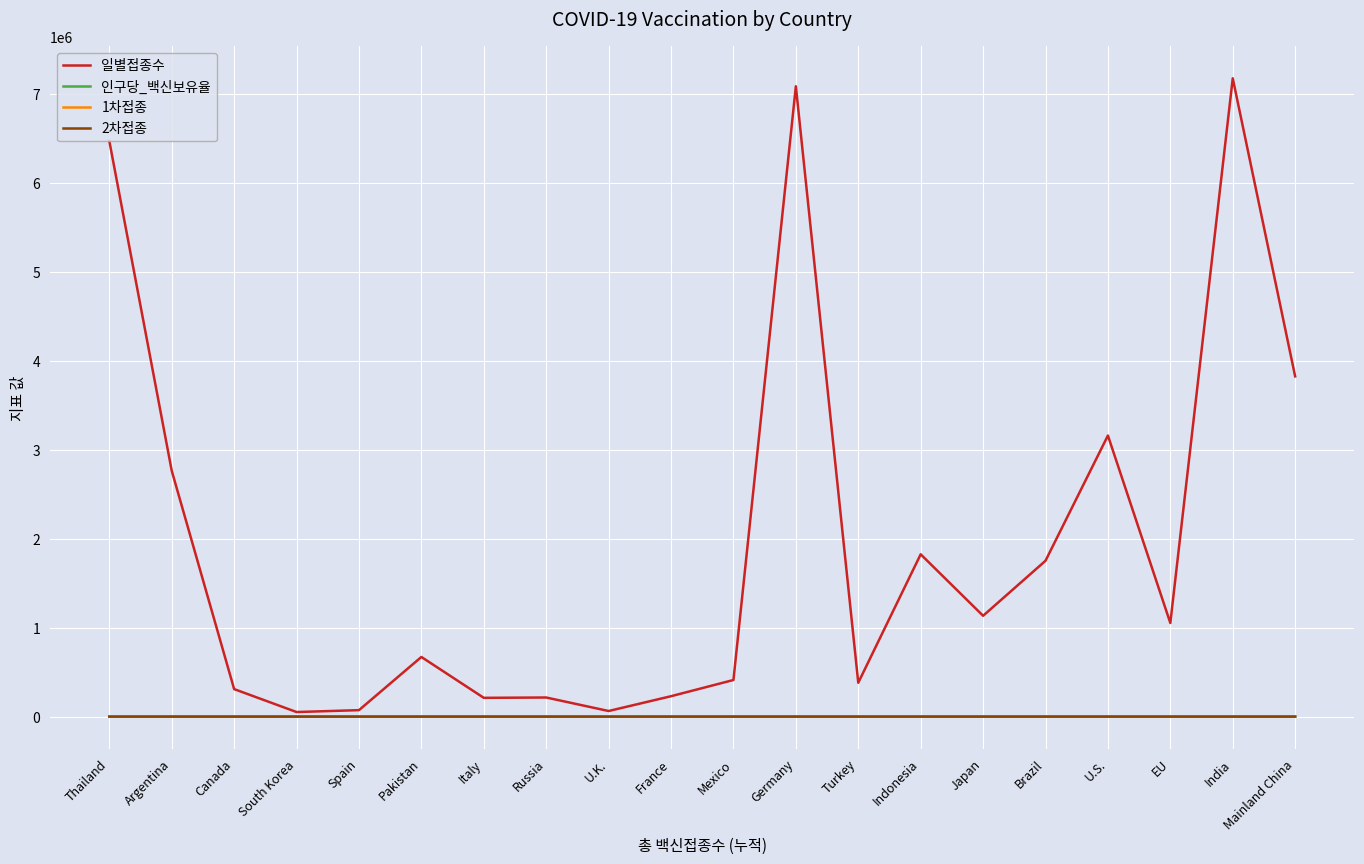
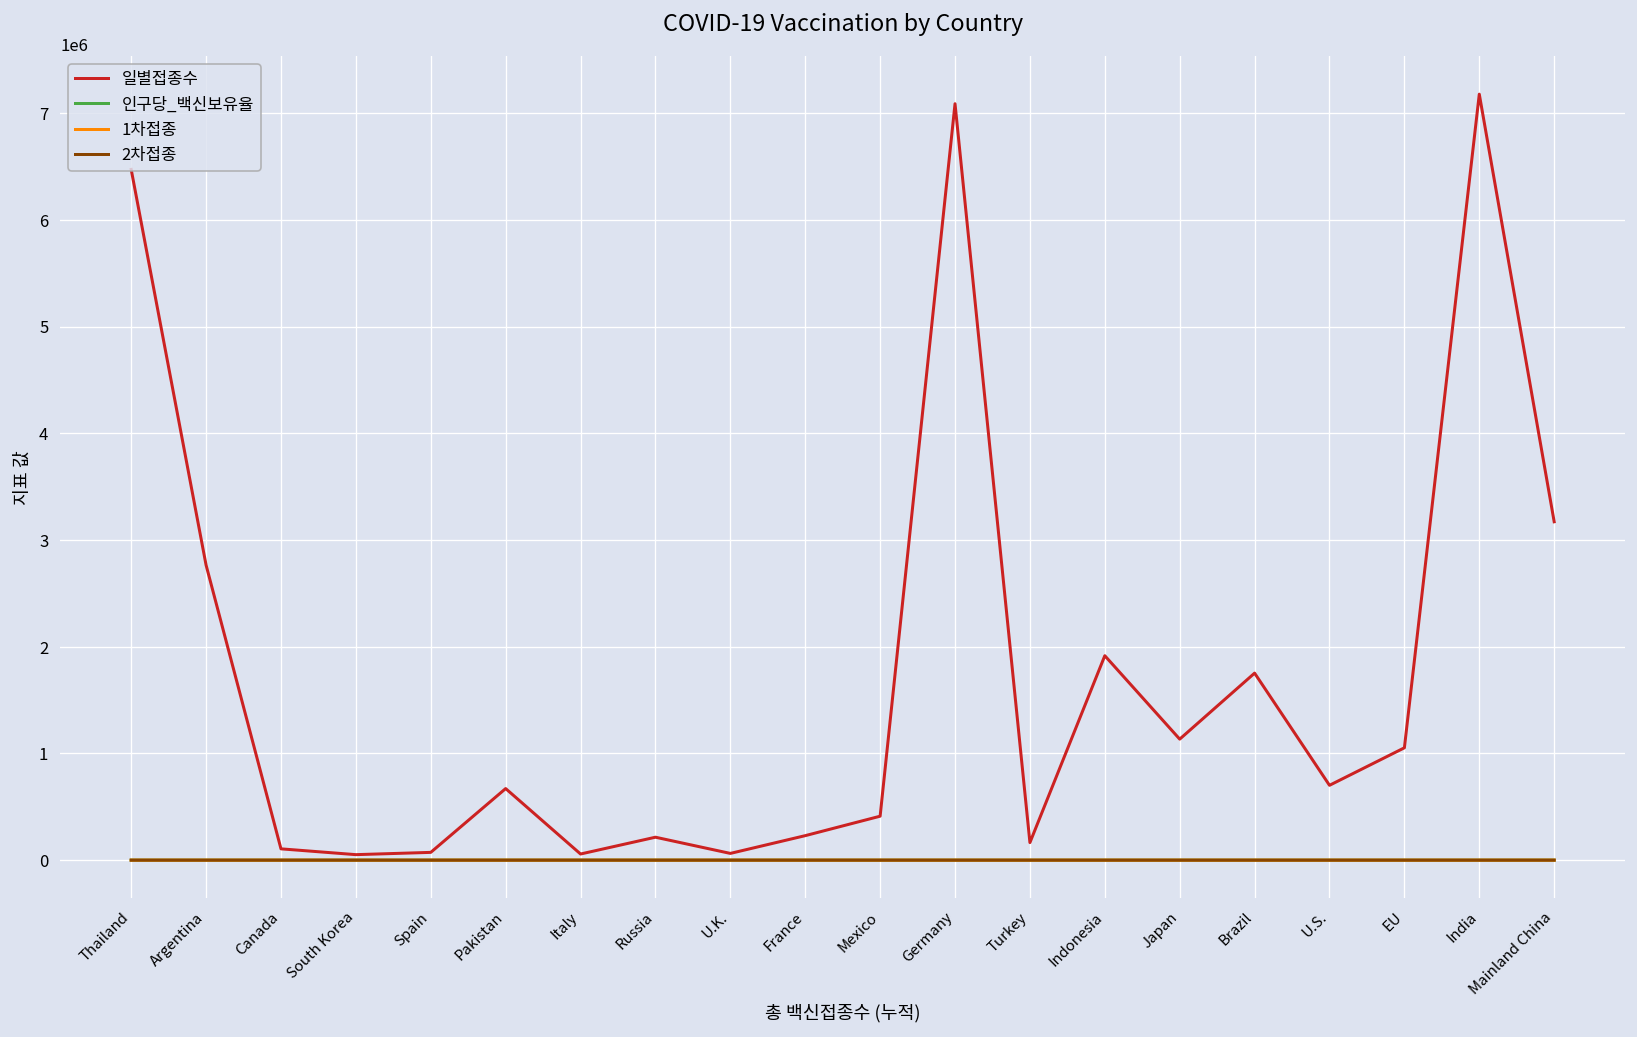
일별접종수, Canada: 300000 -> 100000
일별접종수, Italy: 200000 -> 100000
일별접종수, Turkey: 400000 -> 200000
일별접종수, Indonesia: 1800000 -> 1900000
일별접종수, U.S.: 3200000 -> 700000
일별접종수, Mainland China: 3800000 -> 3200000
